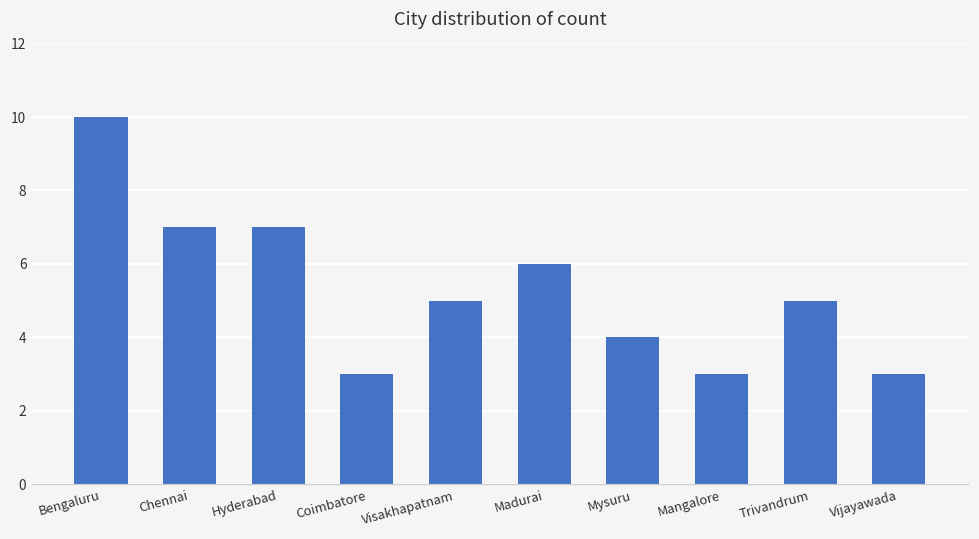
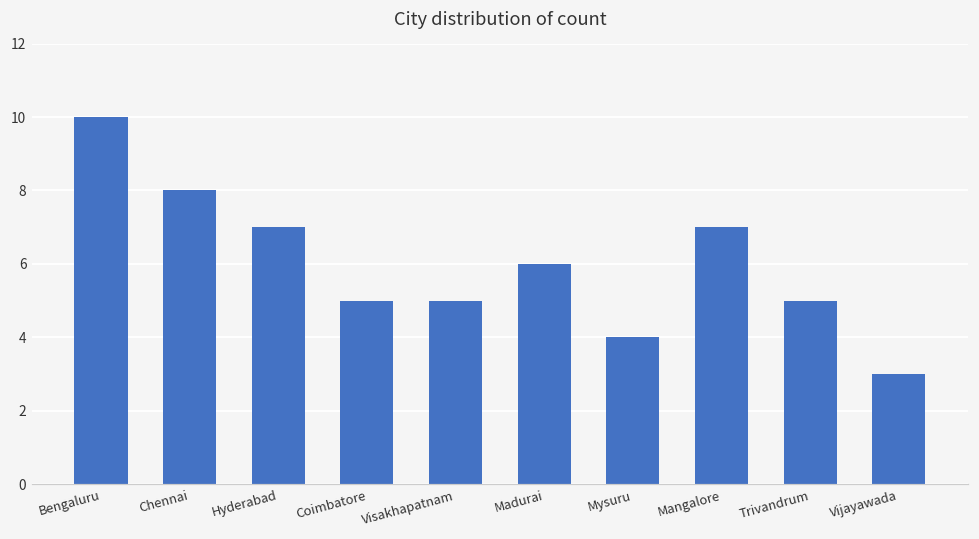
Chennai: 7 -> 8
Coimbatore: 3 -> 5
Mangalore: 3 -> 7
